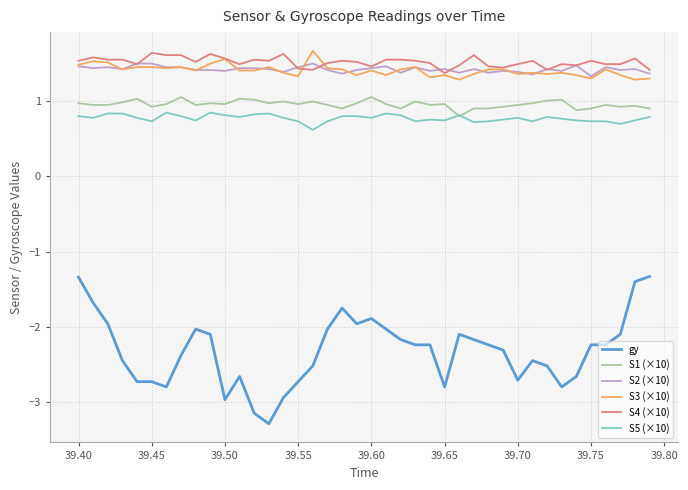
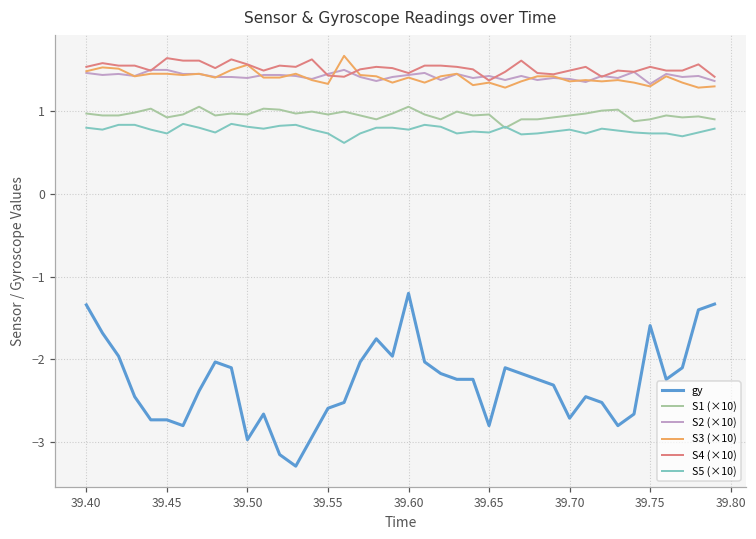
gy, 39.55: -2.7 -> -2.6
gy, 39.60: -1.9 -> -1.2
gy, 39.75: -2.2 -> -1.6
